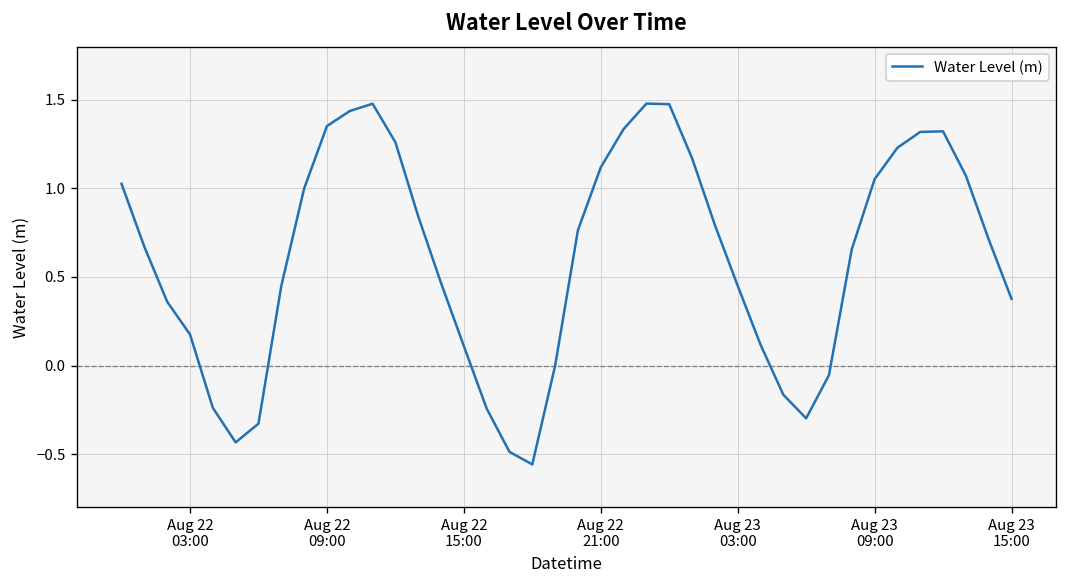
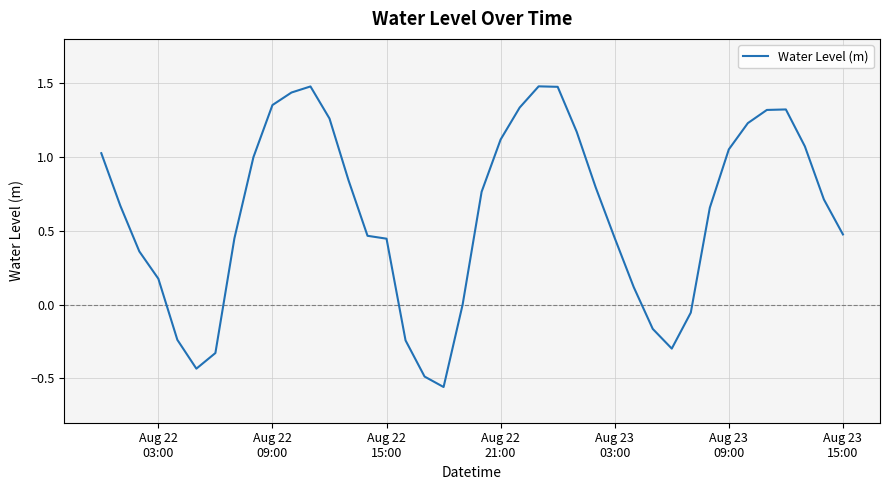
Aug 22 15:00: 0.11 -> 0.45
Aug 23 15:00: 0.38 -> 0.48
